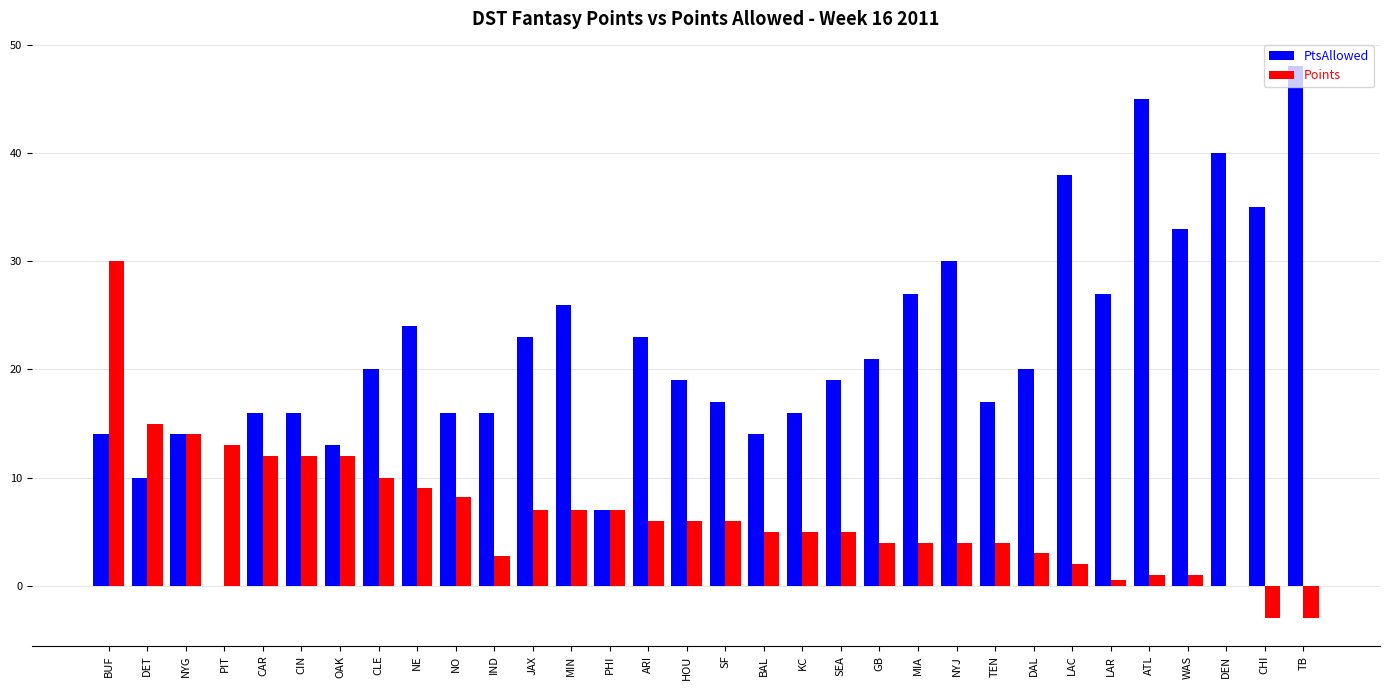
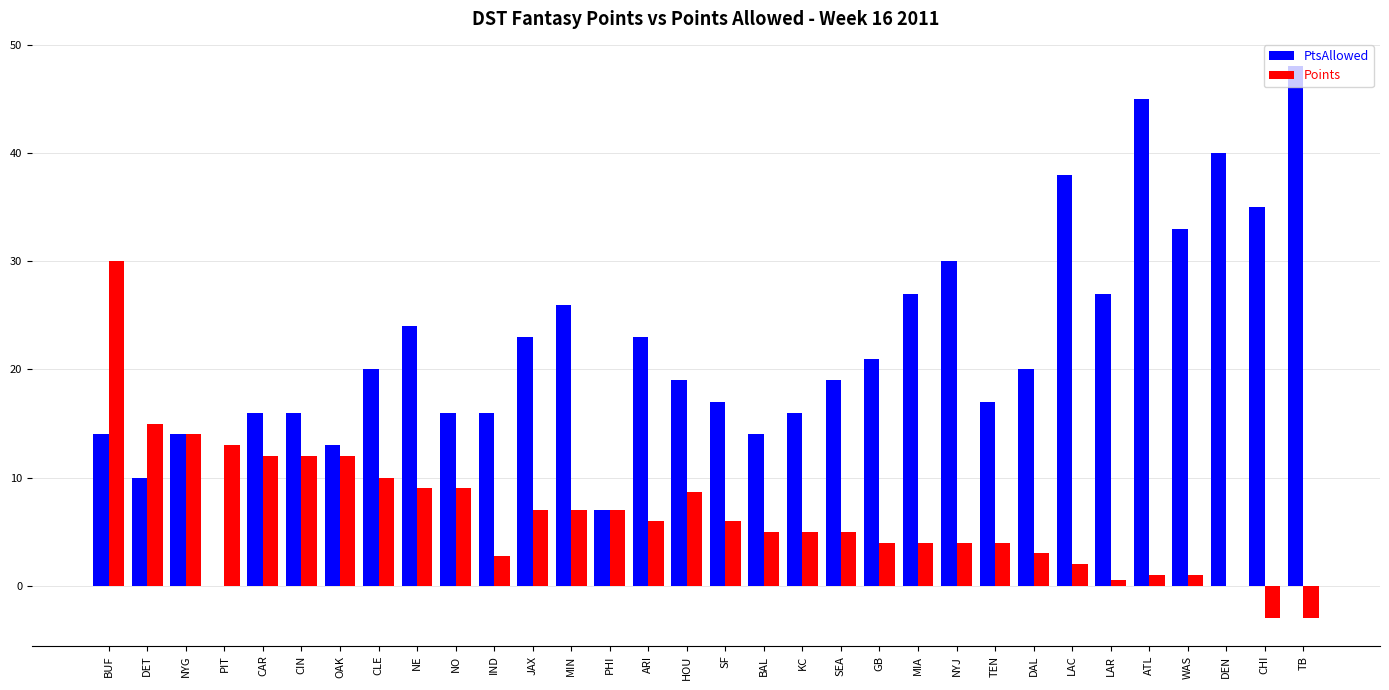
Points, NO: 8.2 -> 9.0
Points, HOU: 6.0 -> 8.7
